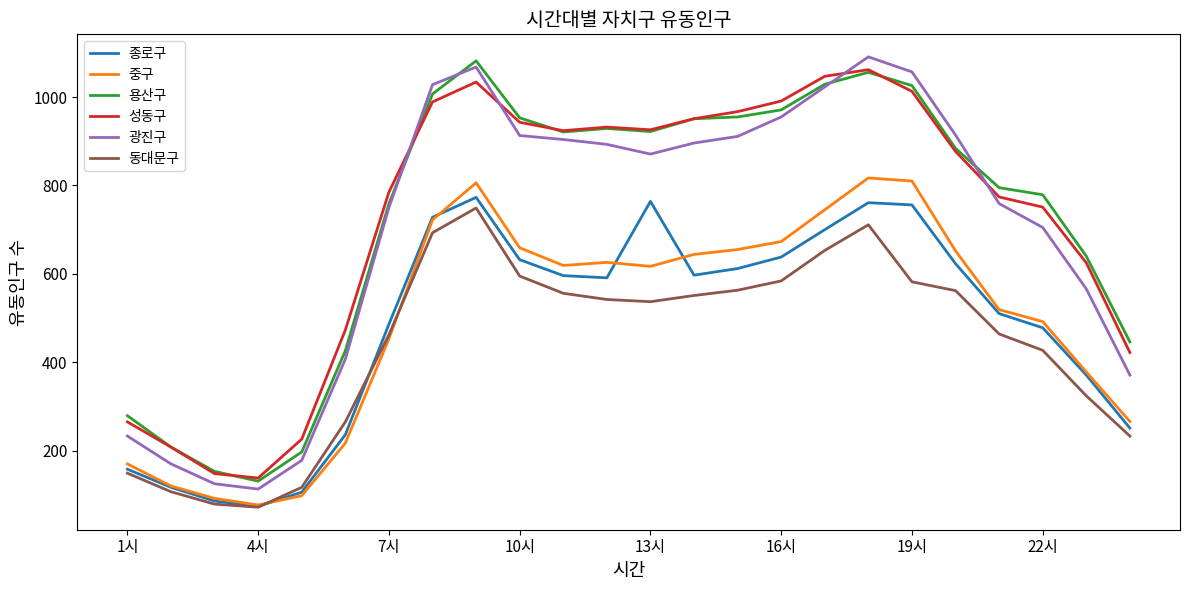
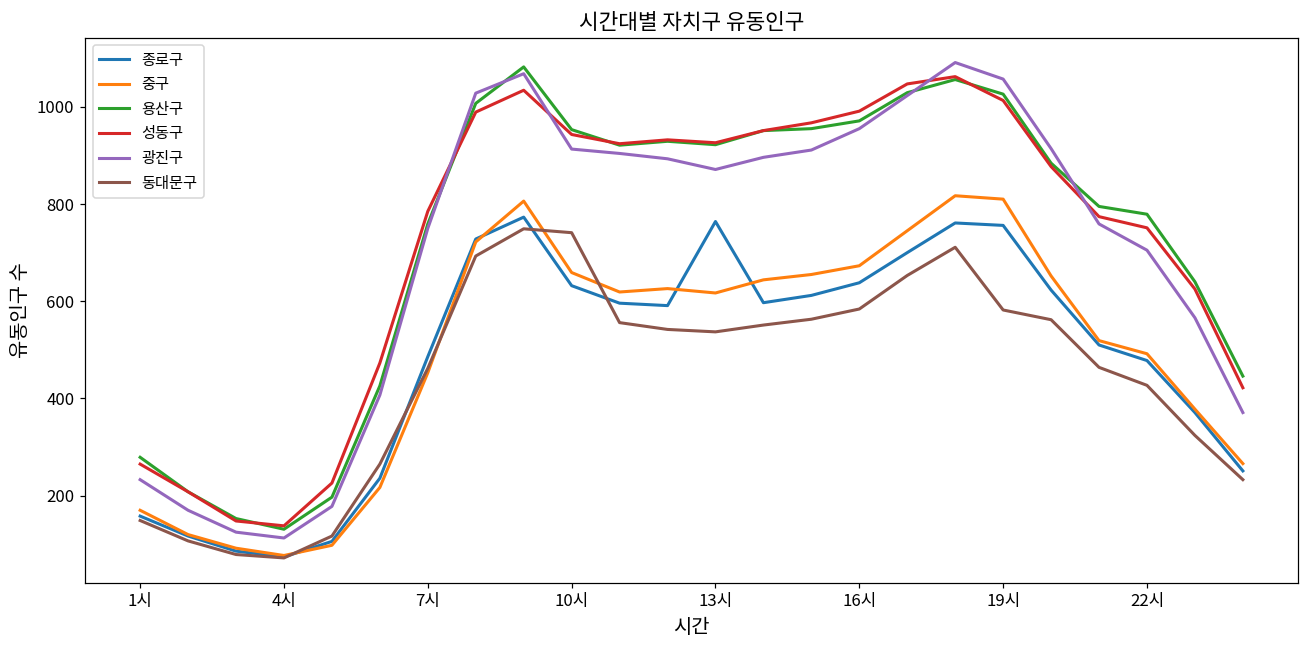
동대문구, 10시: 600 -> 740
